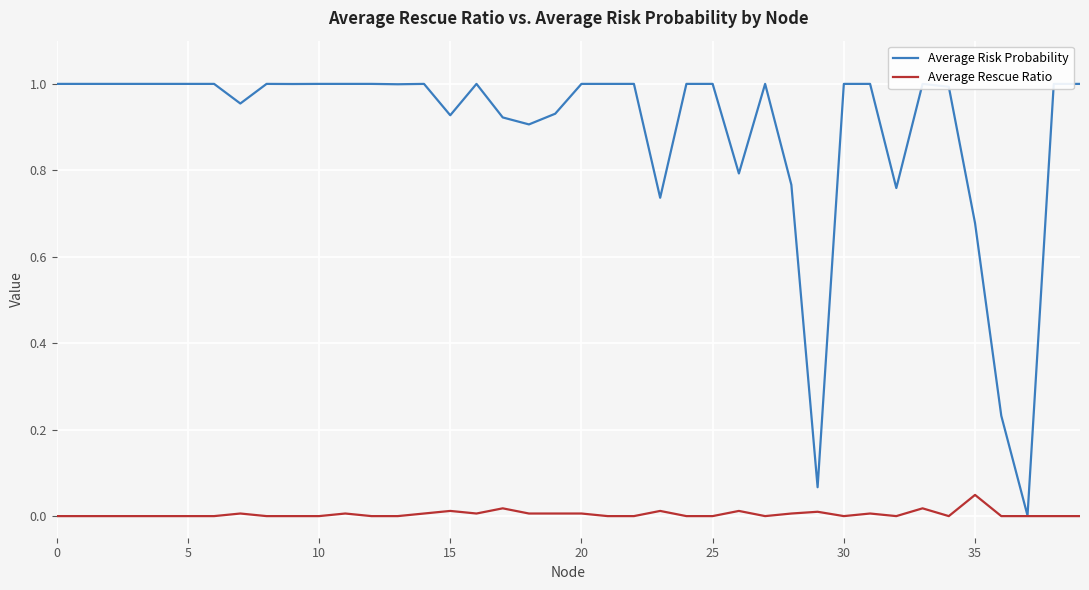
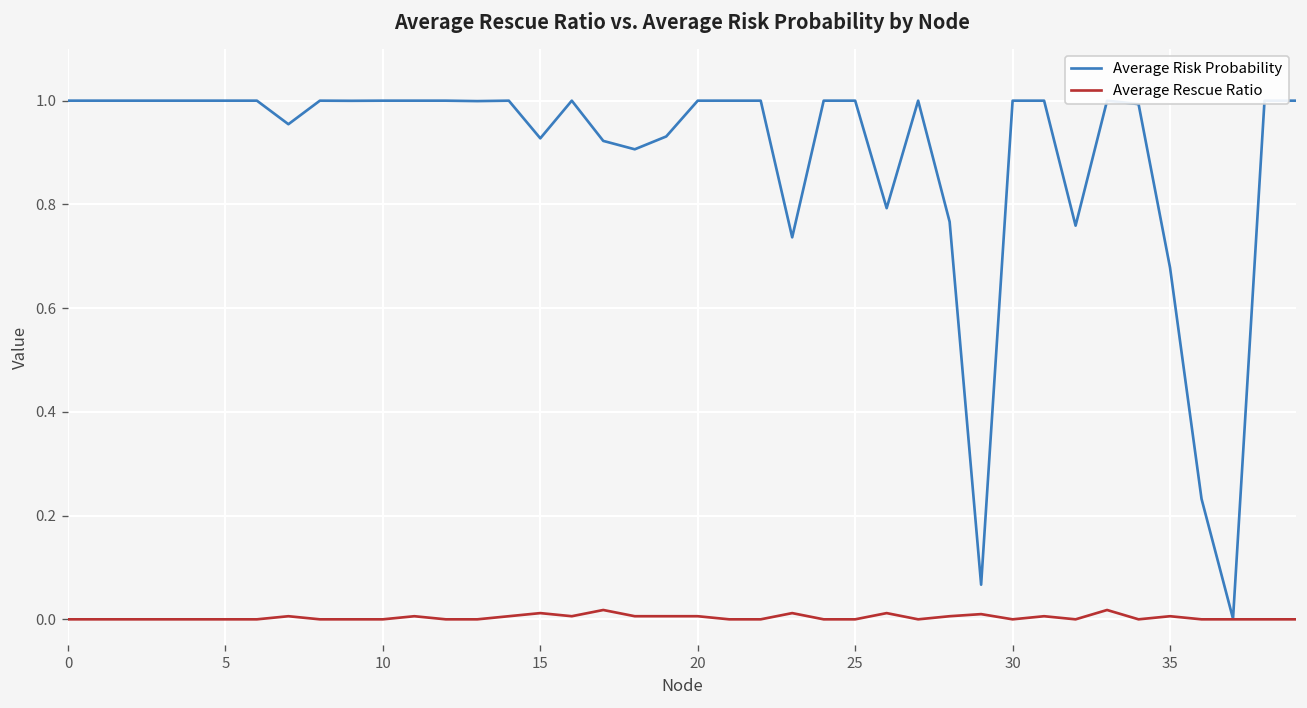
Average Rescue Ratio, 35: 0.05 -> 0.01
